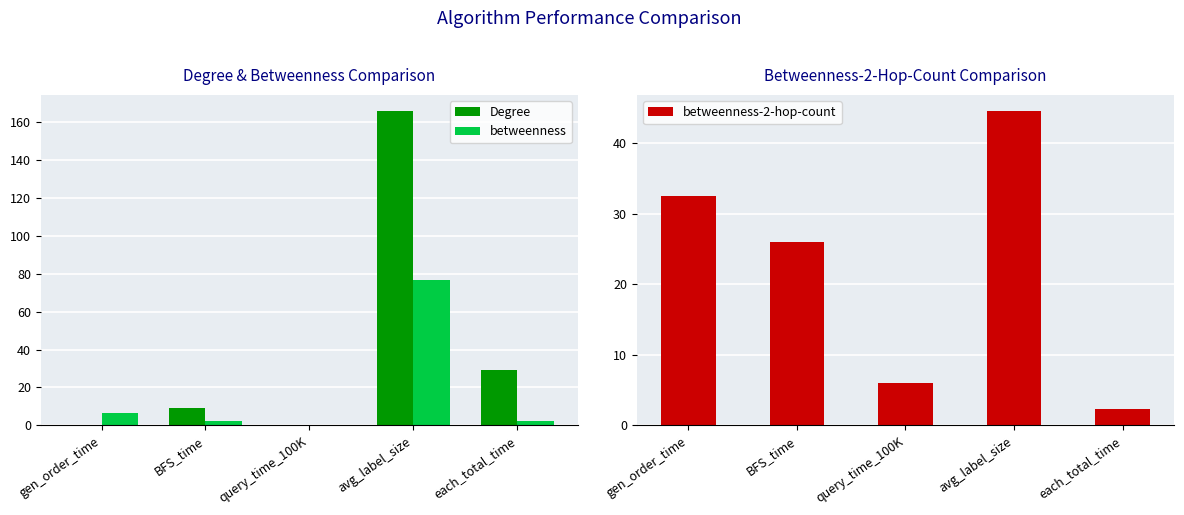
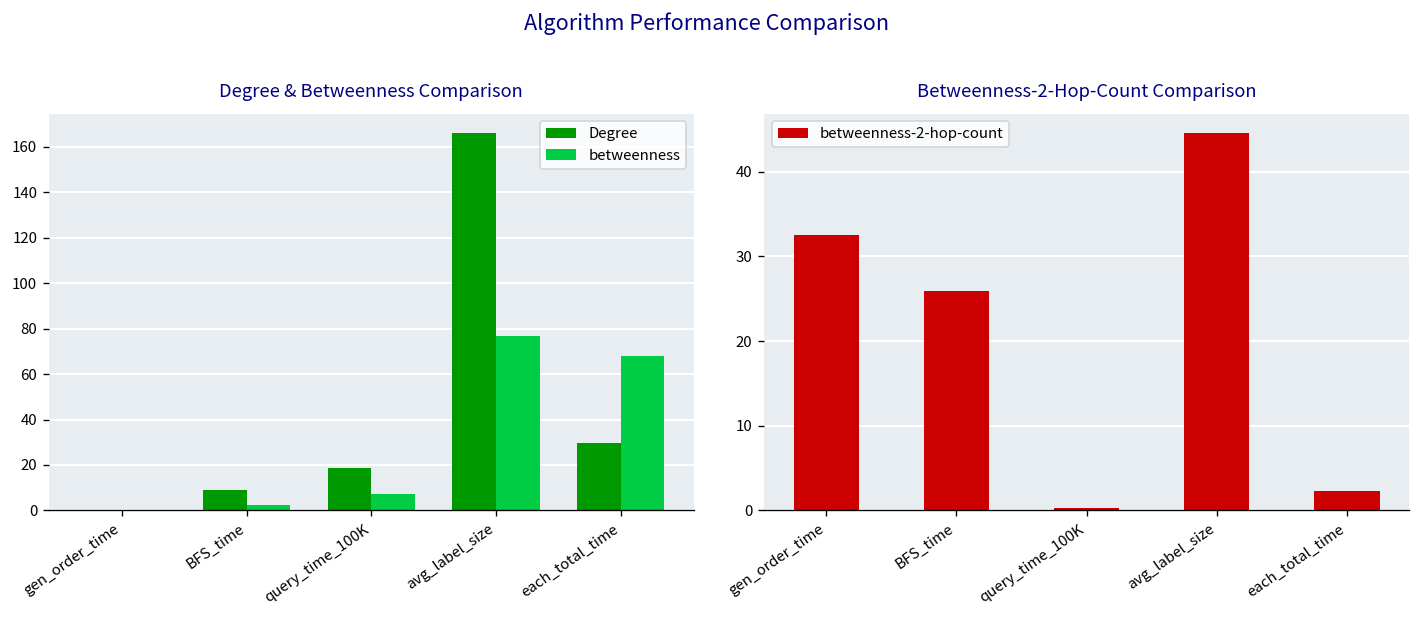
Degree & Betweenness Comparison, betweenness, gen_order_time: 6 -> 0
Degree & Betweenness Comparison, Degree, query_time_100K: 0 -> 19
Degree & Betweenness Comparison, betweenness, query_time_100K: 0 -> 7
Degree & Betweenness Comparison, betweenness, each_total_time: 2 -> 68
Betweenness-2-Hop-Count Comparison, query_time_100K: 6 -> 0
